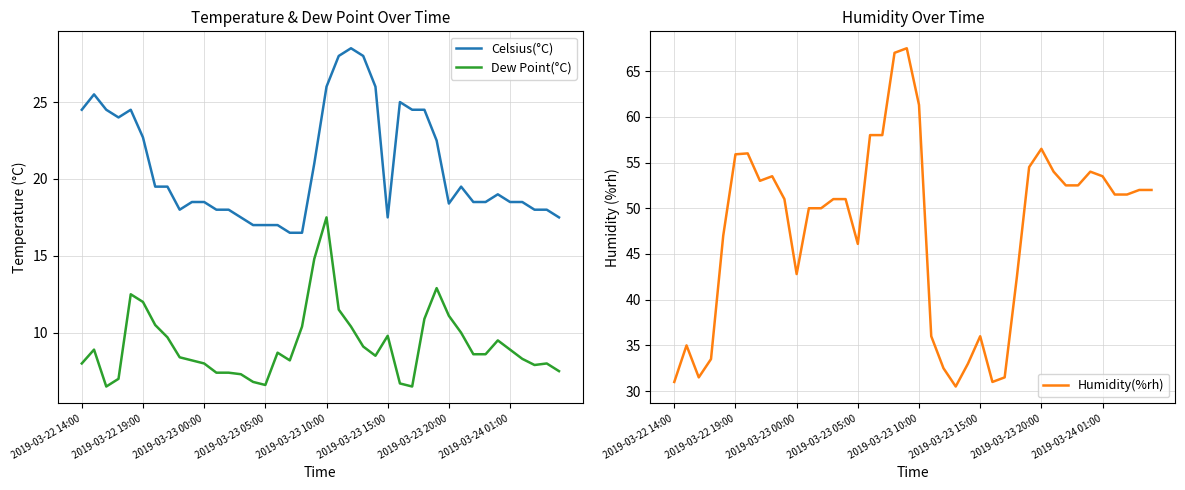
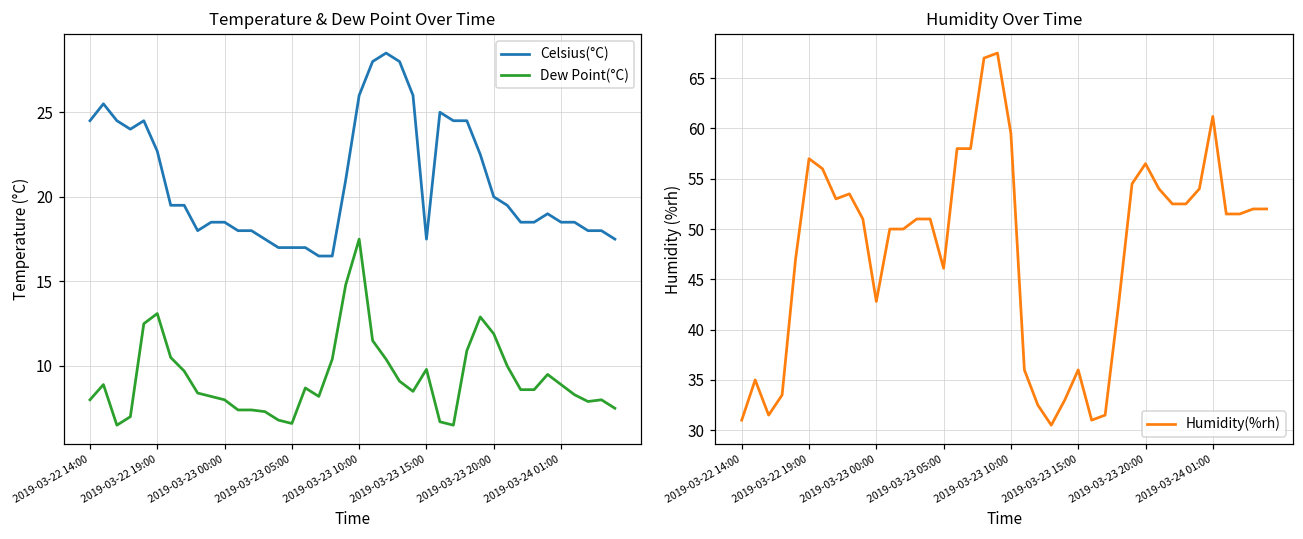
Temperature & Dew Point Over Time, Dew Point(°C), 2019-03-22 19:00: 12.0 -> 13.1
Temperature & Dew Point Over Time, Celsius(°C), 2019-03-23 20:00: 18.4 -> 20.0
Temperature & Dew Point Over Time, Dew Point(°C), 2019-03-23 20:00: 11.1 -> 11.9
Humidity Over Time, 2019-03-22 19:00: 56 -> 57
Humidity Over Time, 2019-03-23 10:00: 61 -> 60
Humidity Over Time, 2019-03-24 01:00: 54 -> 61
